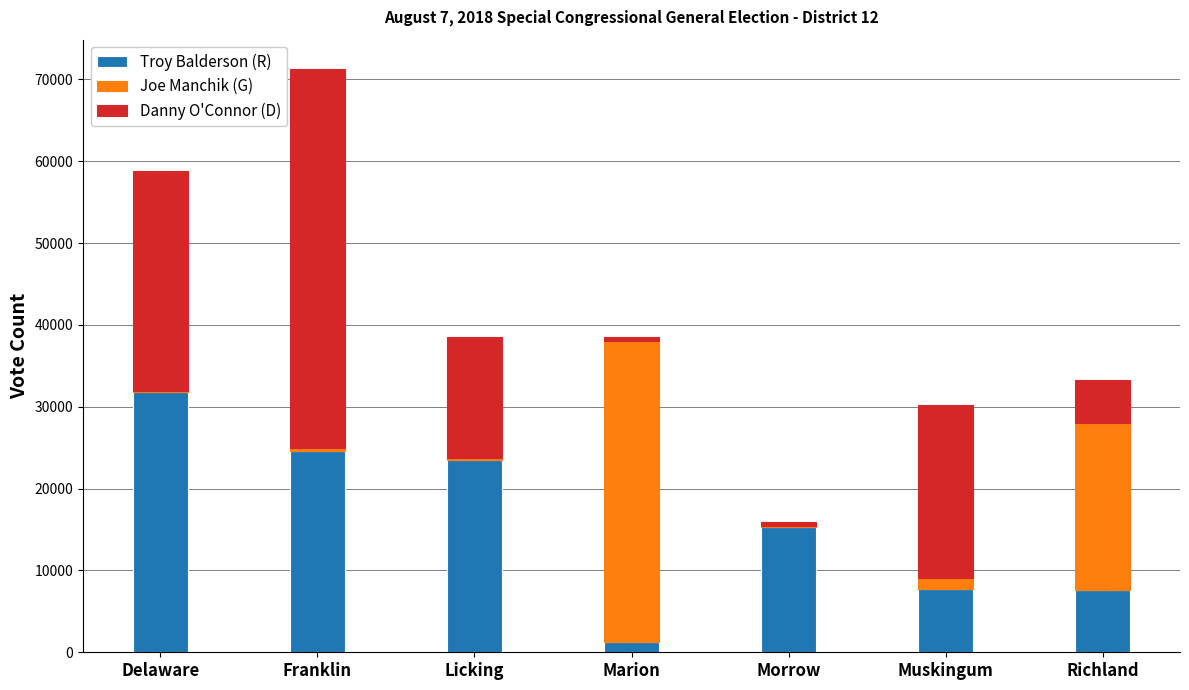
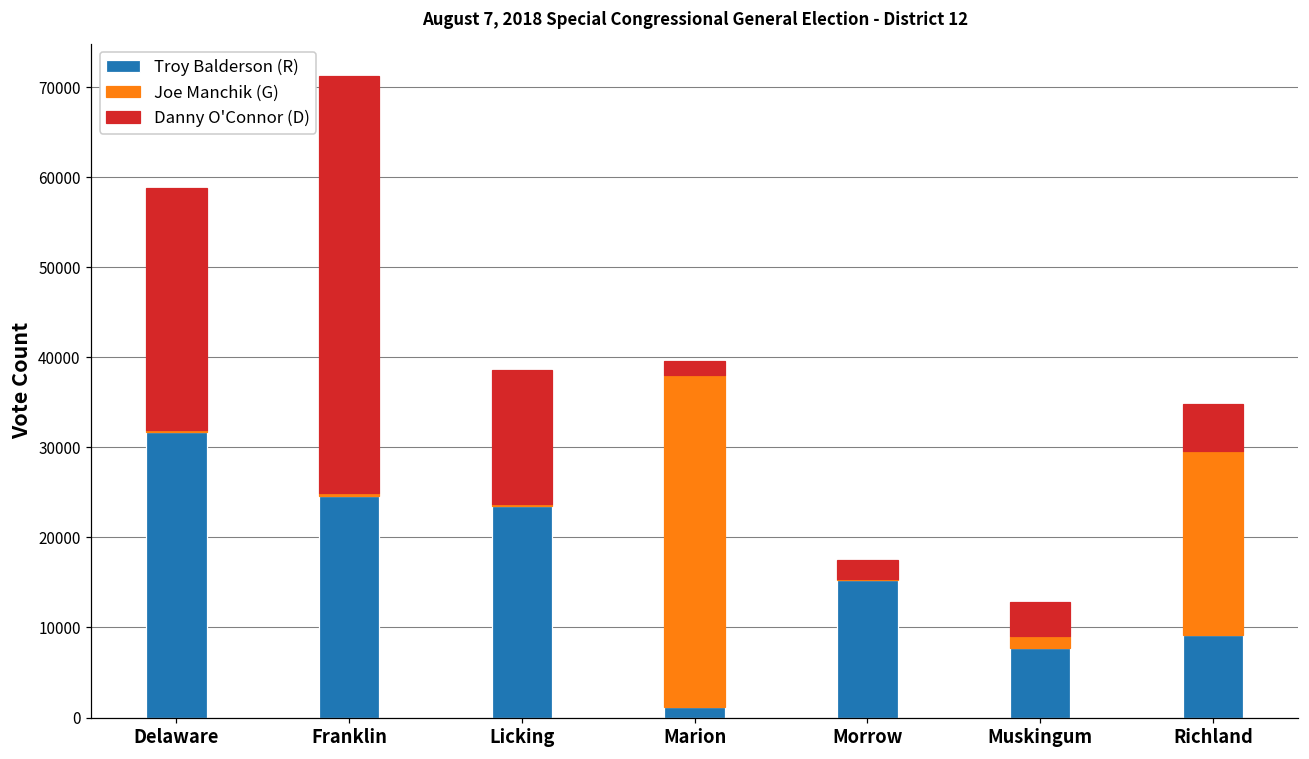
Danny O'Connor (D), Marion: 1000 -> 2000
Danny O'Connor (D), Morrow: 1000 -> 2000
Danny O'Connor (D), Muskingum: 21000 -> 4000
Troy Balderson (R), Richland: 8000 -> 9000
